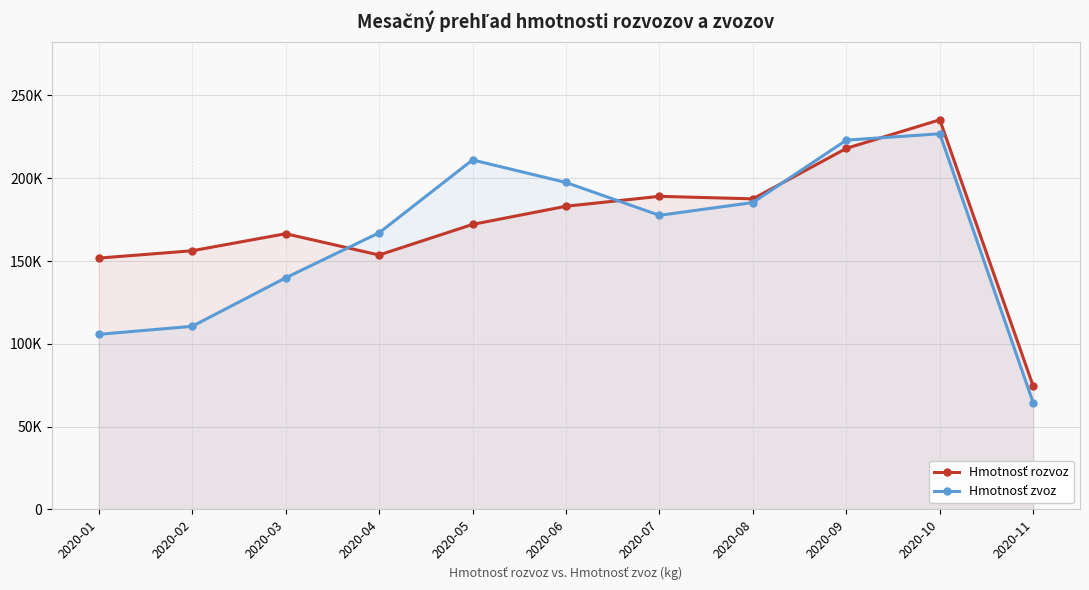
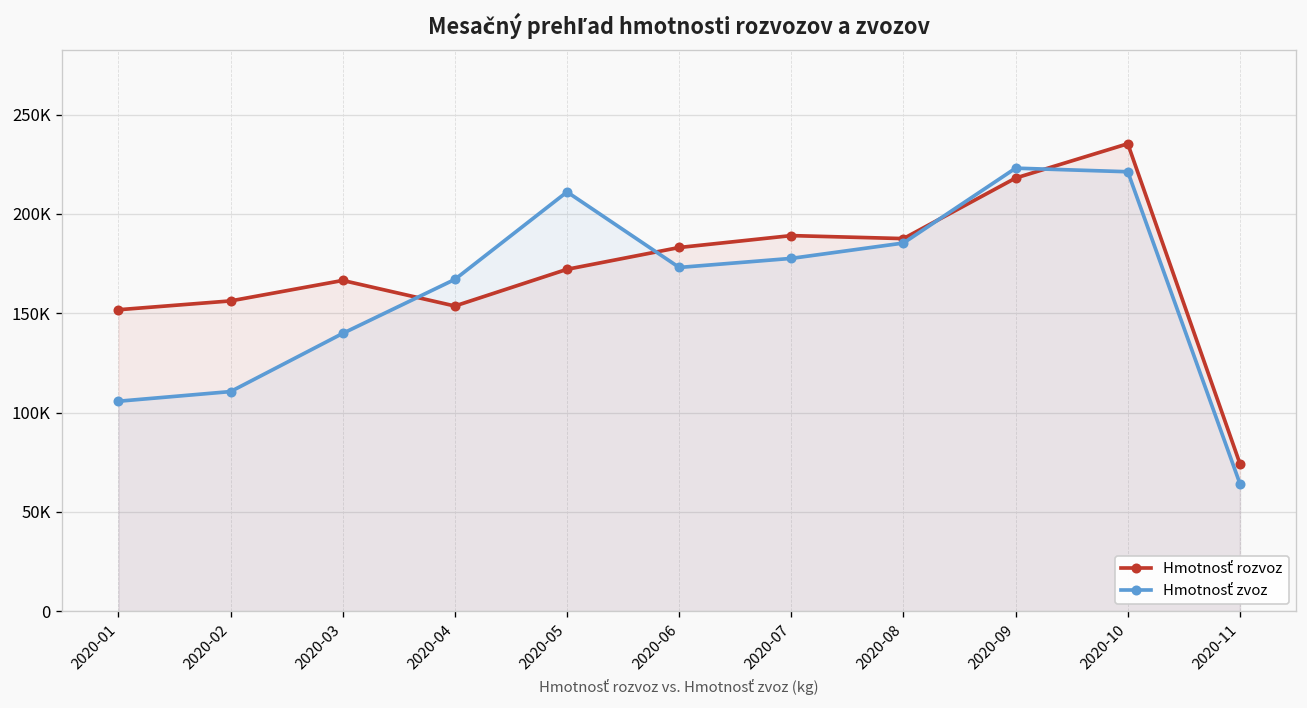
Hmotnosť zvoz, 2020-06: 197000 -> 173000
Hmotnosť zvoz, 2020-10: 227000 -> 221000
